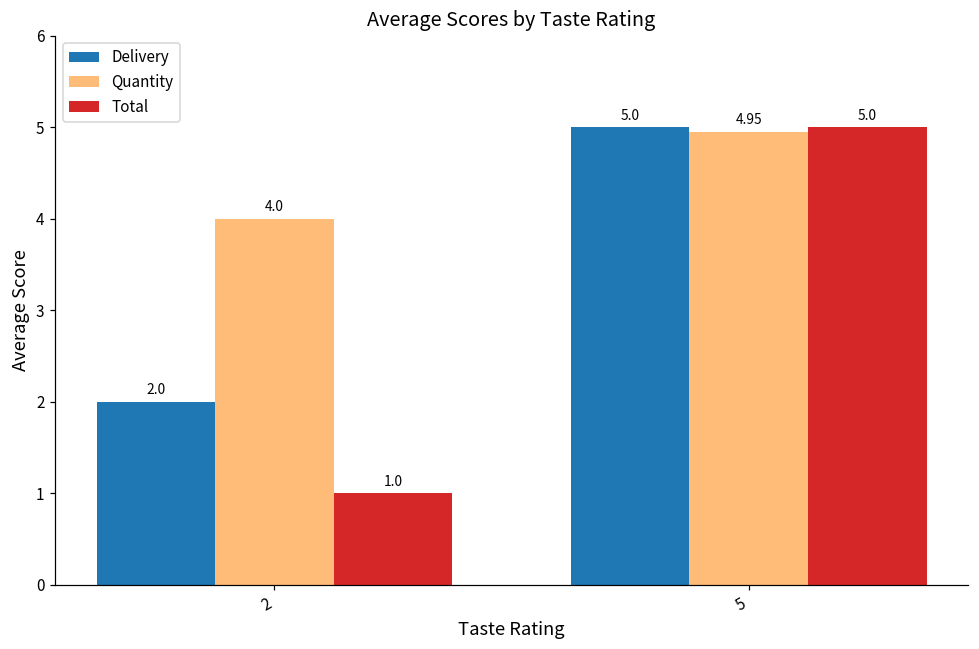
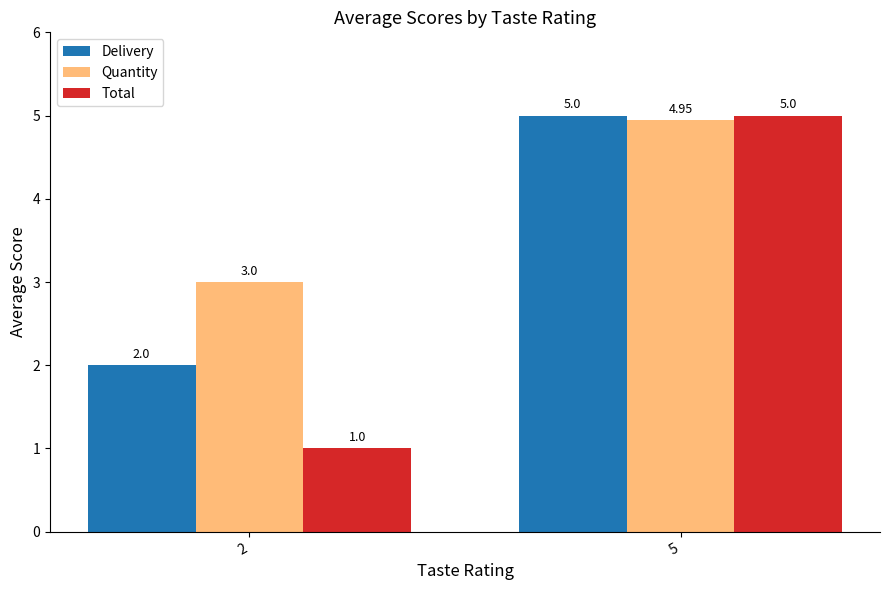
Quantity, 2: 4.0 -> 3.0
